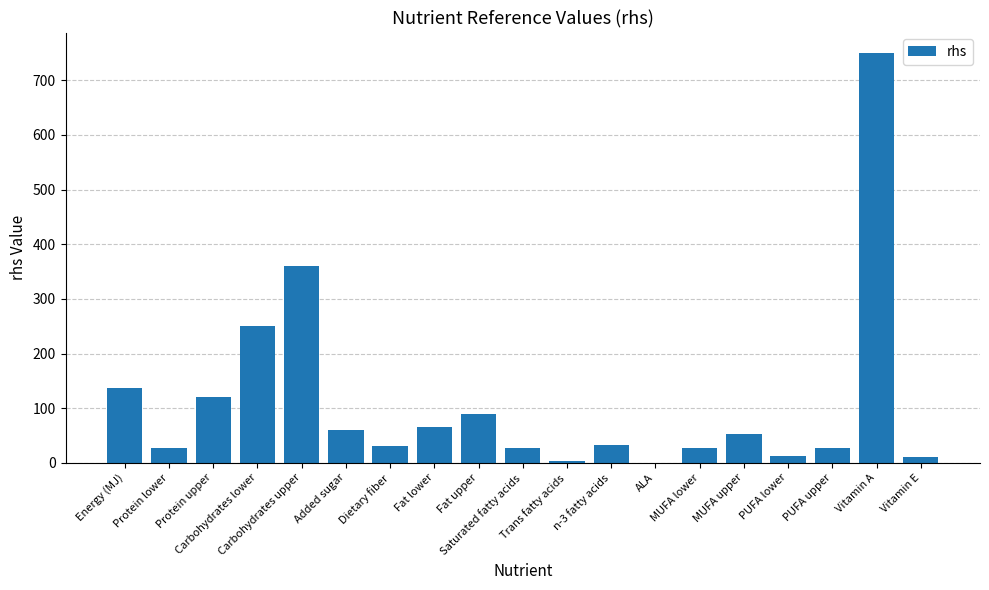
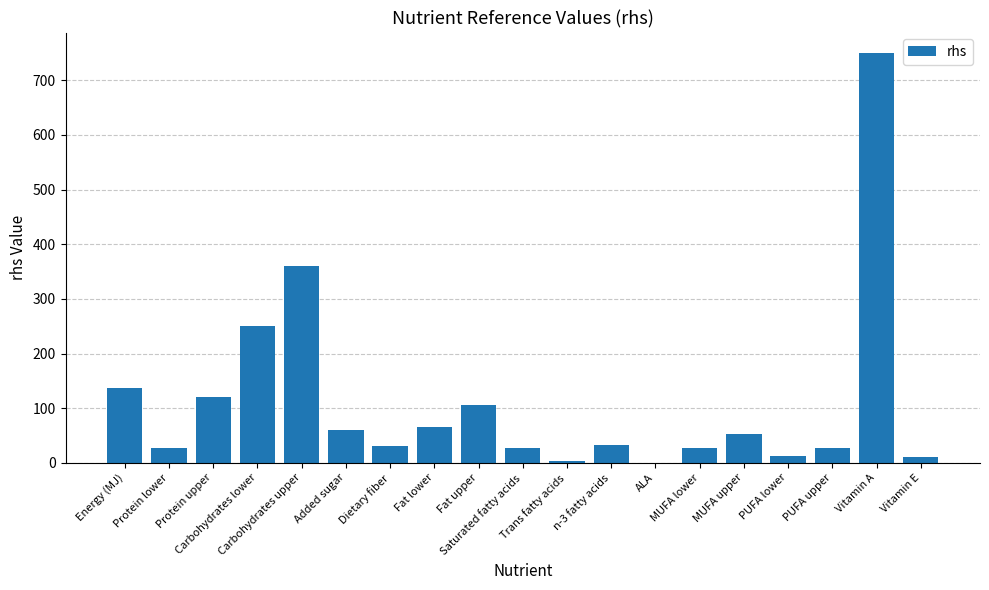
Fat upper: 90 -> 110
